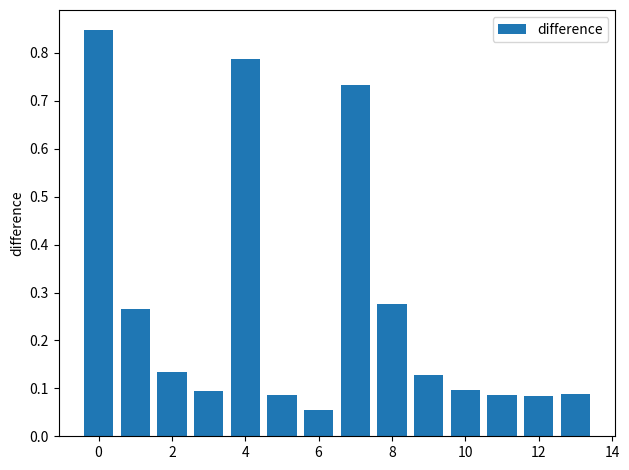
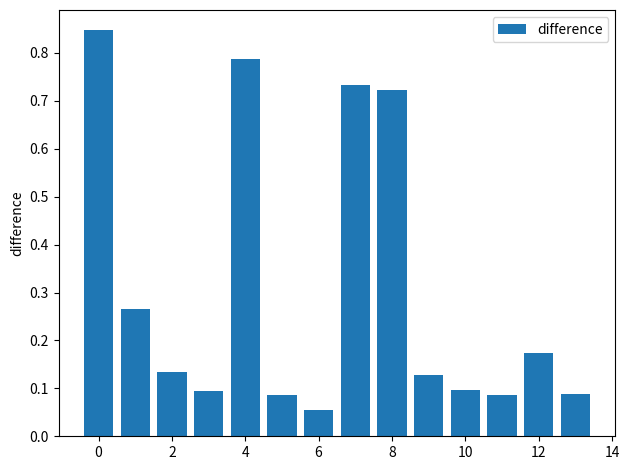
8: 0.28 -> 0.72
12: 0.08 -> 0.17
